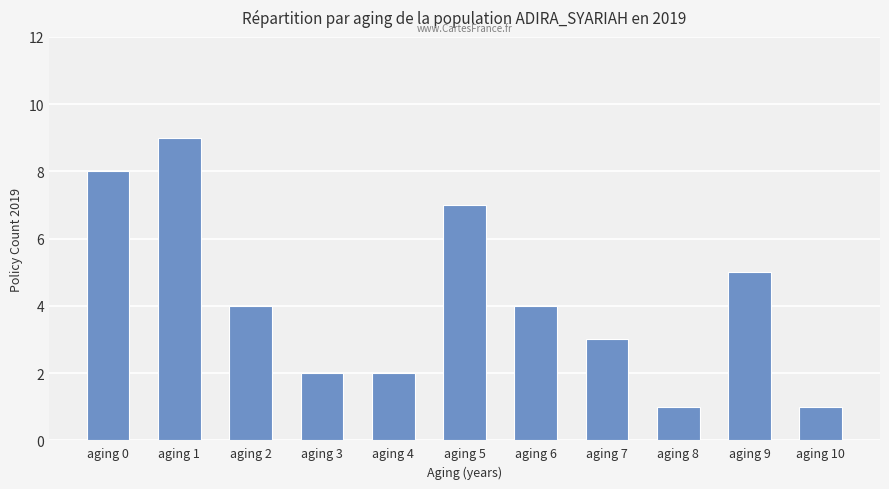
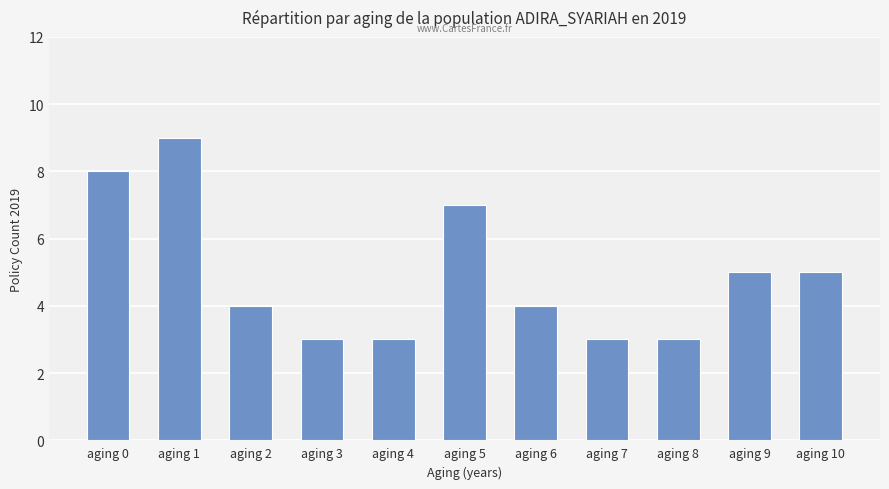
aging 3: 2 -> 3
aging 4: 2 -> 3
aging 8: 1 -> 3
aging 10: 1 -> 5
